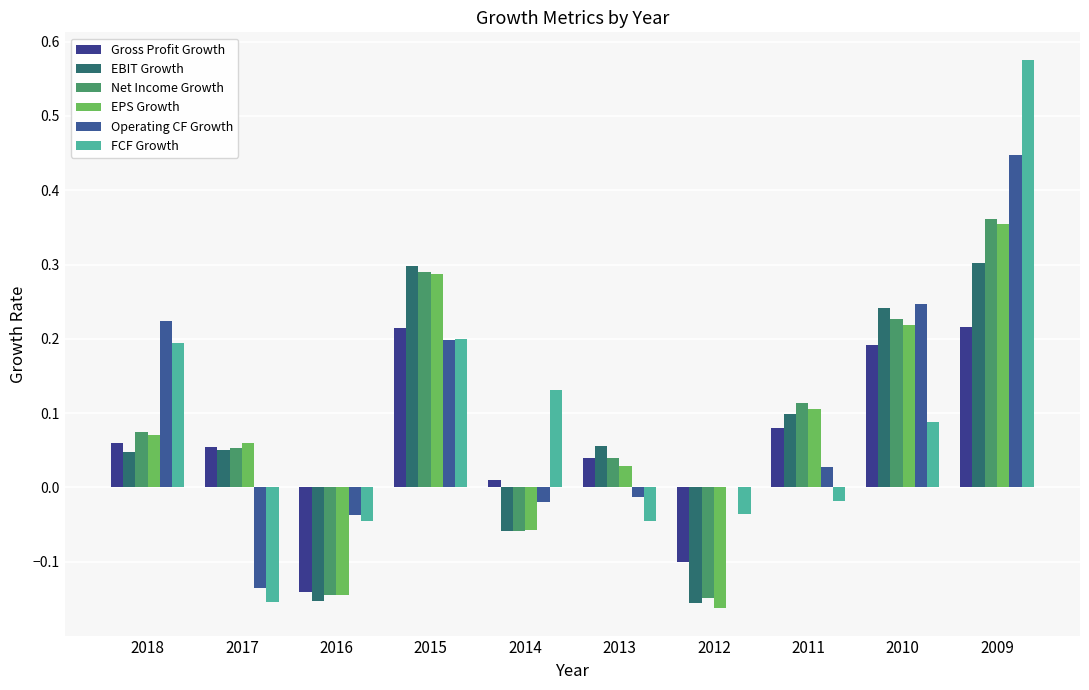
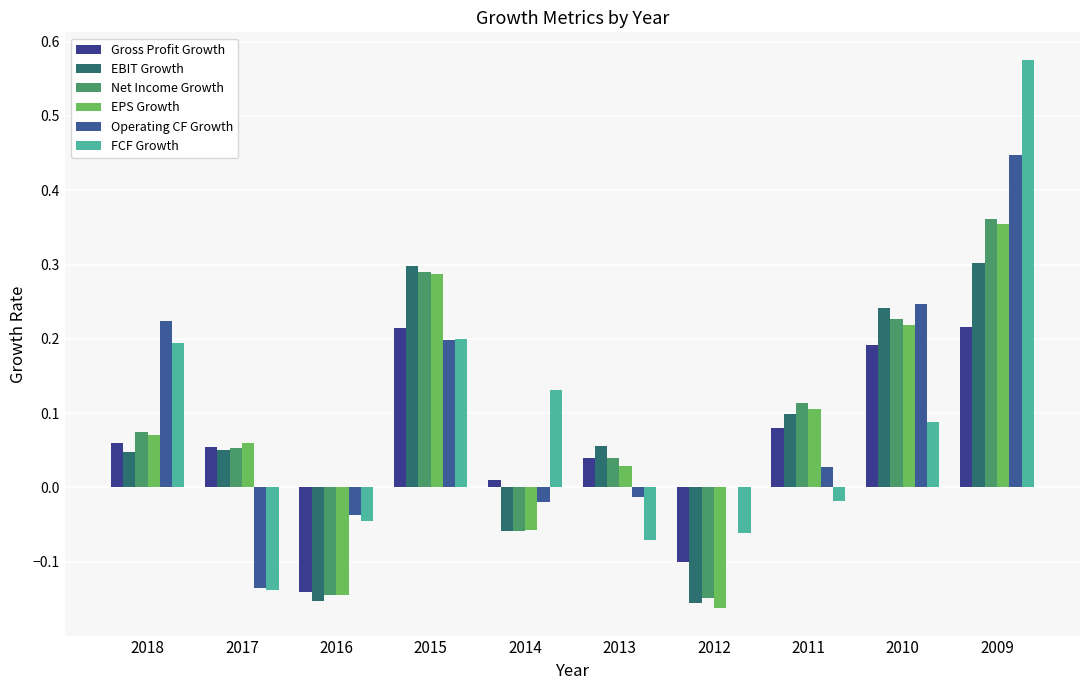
FCF Growth, 2017: -0.15 -> -0.14
FCF Growth, 2013: -0.05 -> -0.07
FCF Growth, 2012: -0.04 -> -0.06
